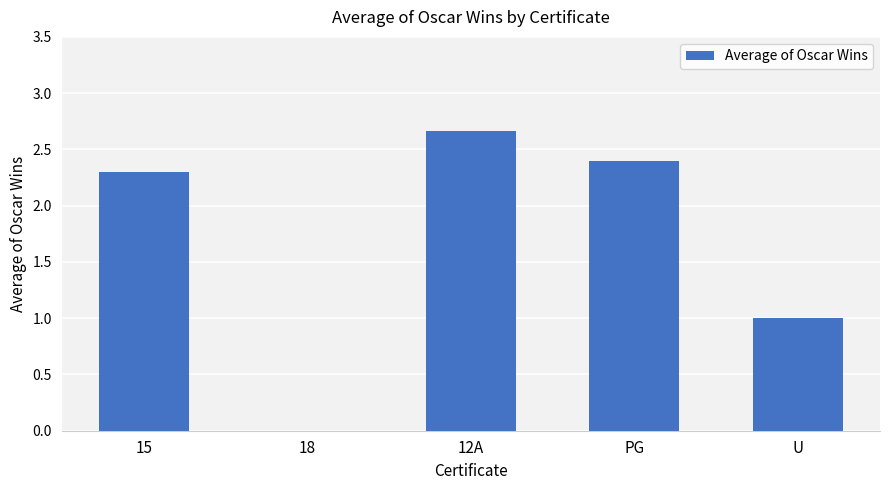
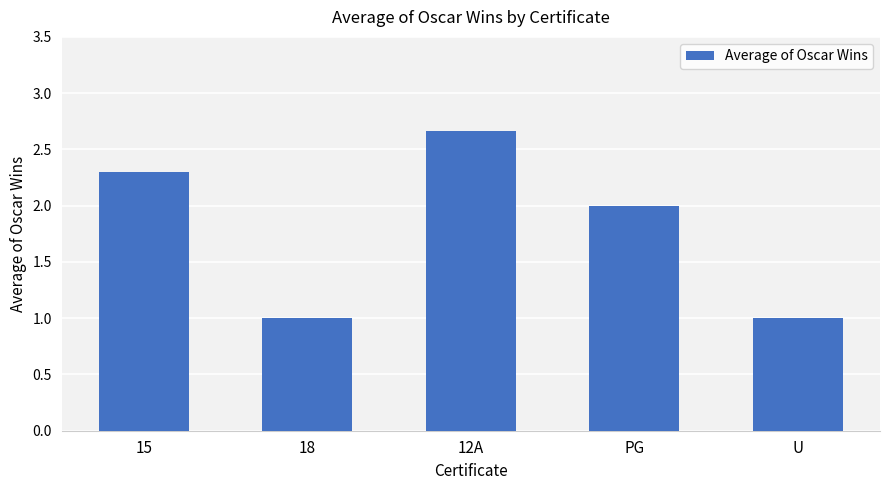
18: 0 -> 1
PG: 2.4 -> 2.0
